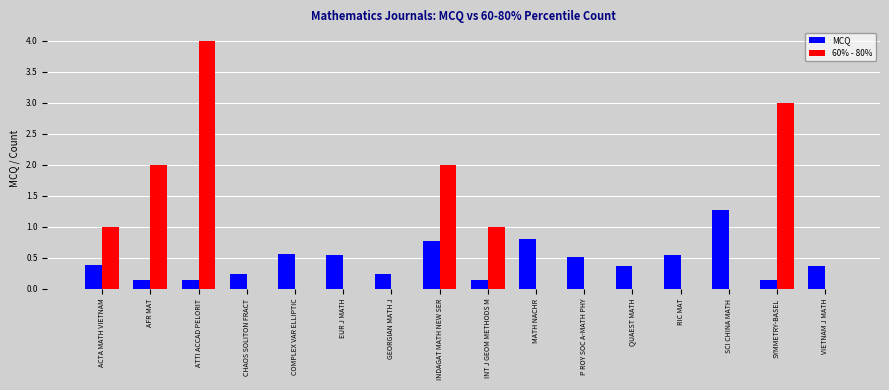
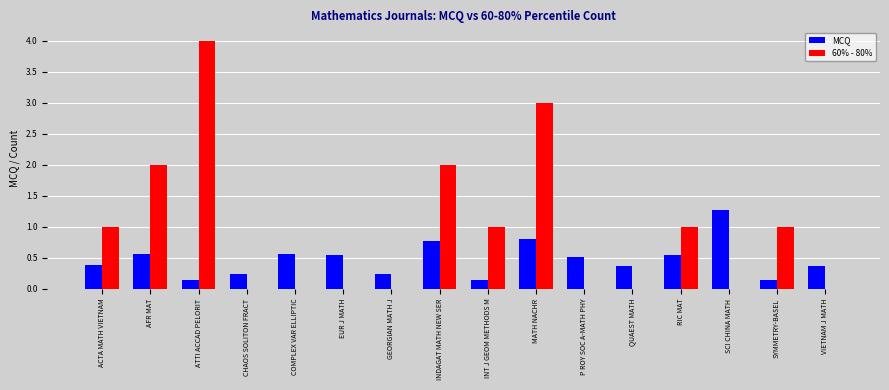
MCQ, AFR MAT: 0.1 -> 0.6
60% - 80%, MATH NACHR: 0 -> 3
60% - 80%, RIC MAT: 0 -> 1
60% - 80%, SYMMETRY-BASEL: 3 -> 1
